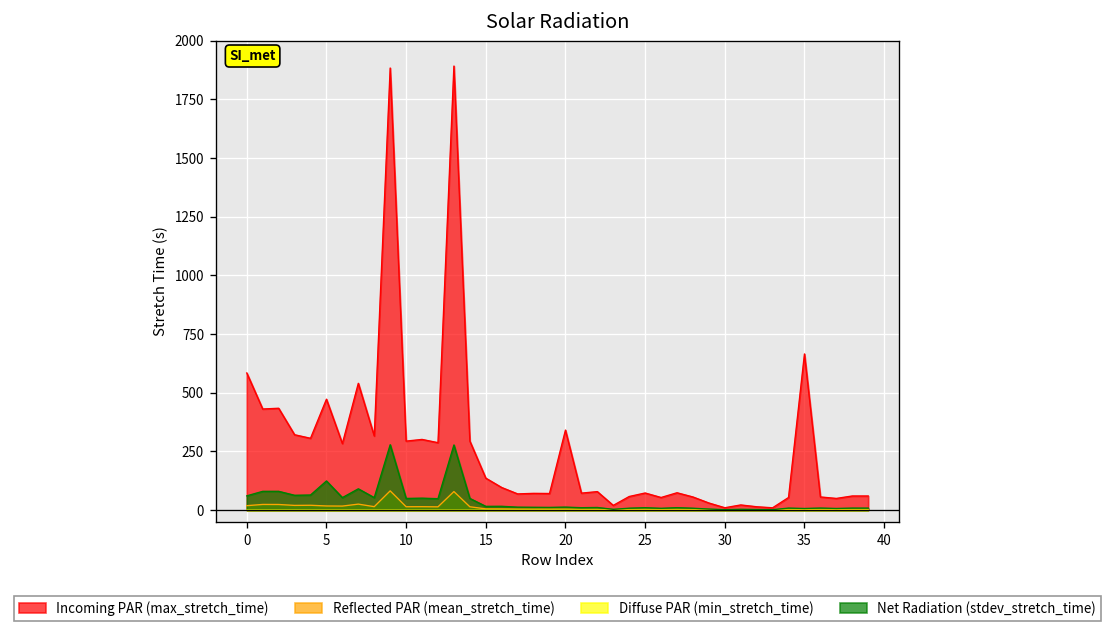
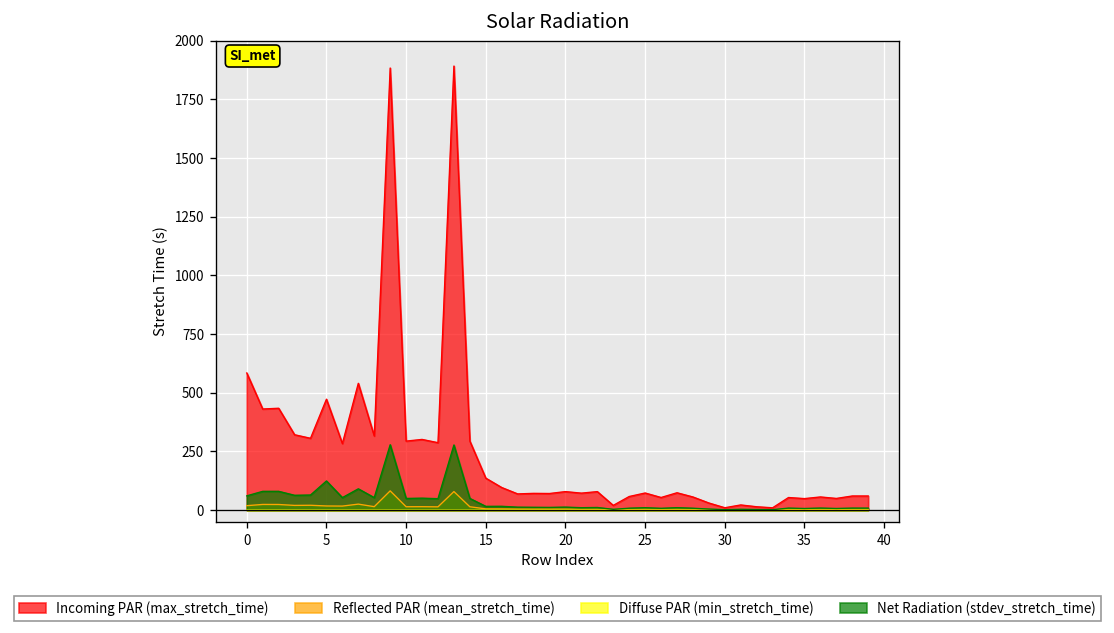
Incoming PAR (max_stretch_time), 20: 340 -> 80
Incoming PAR (max_stretch_time), 35: 670 -> 50
